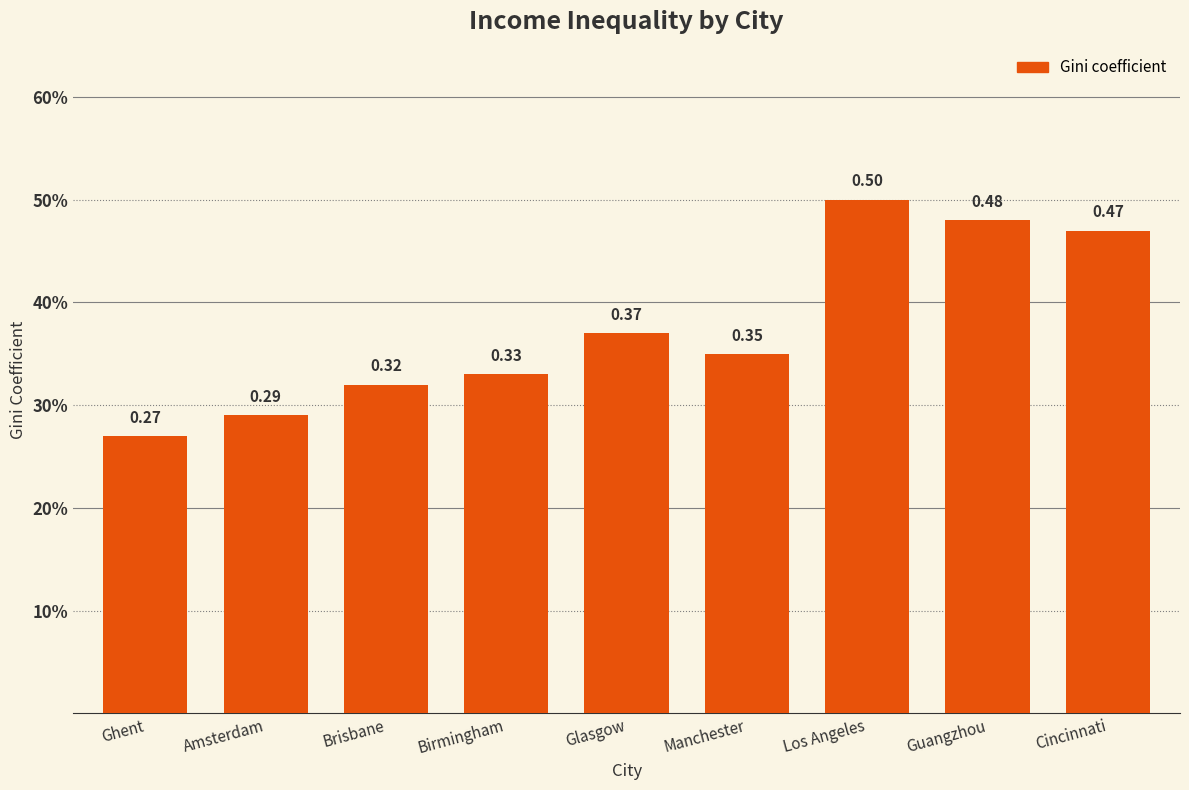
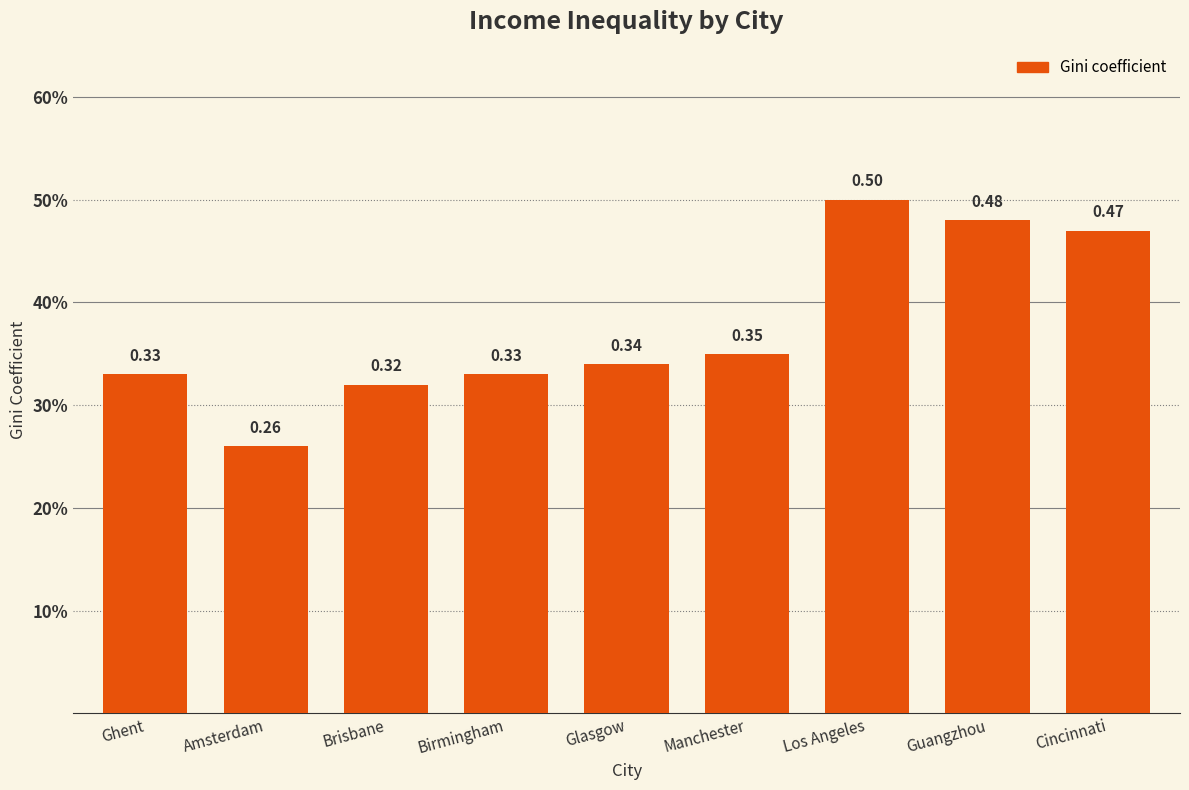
Ghent: 0.27 -> 0.33
Amsterdam: 0.29 -> 0.26
Glasgow: 0.37 -> 0.34
